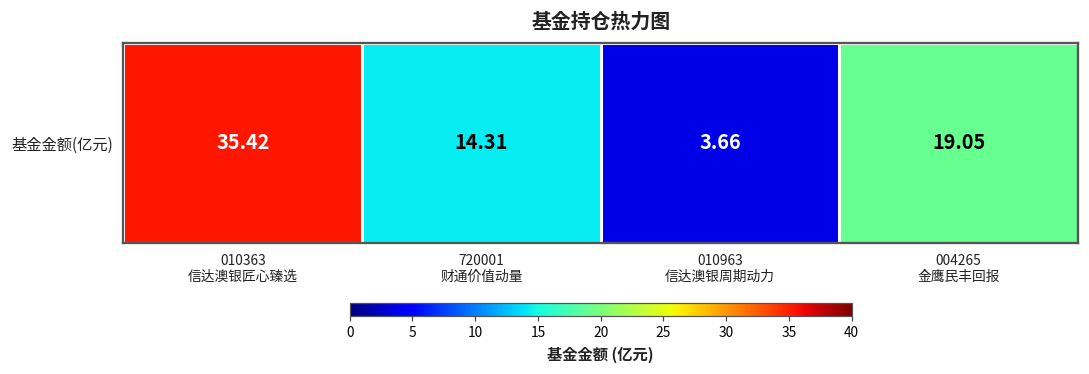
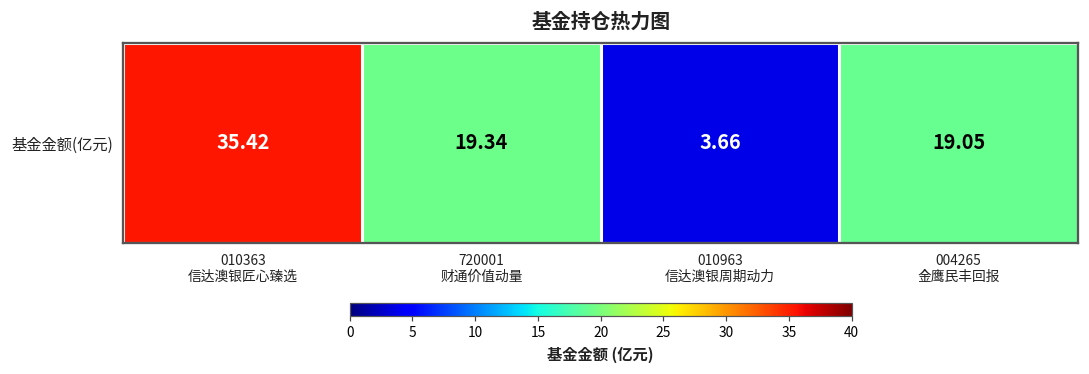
基金金额(亿元), 720001 财通价值动量: 14.31 -> 19.34
